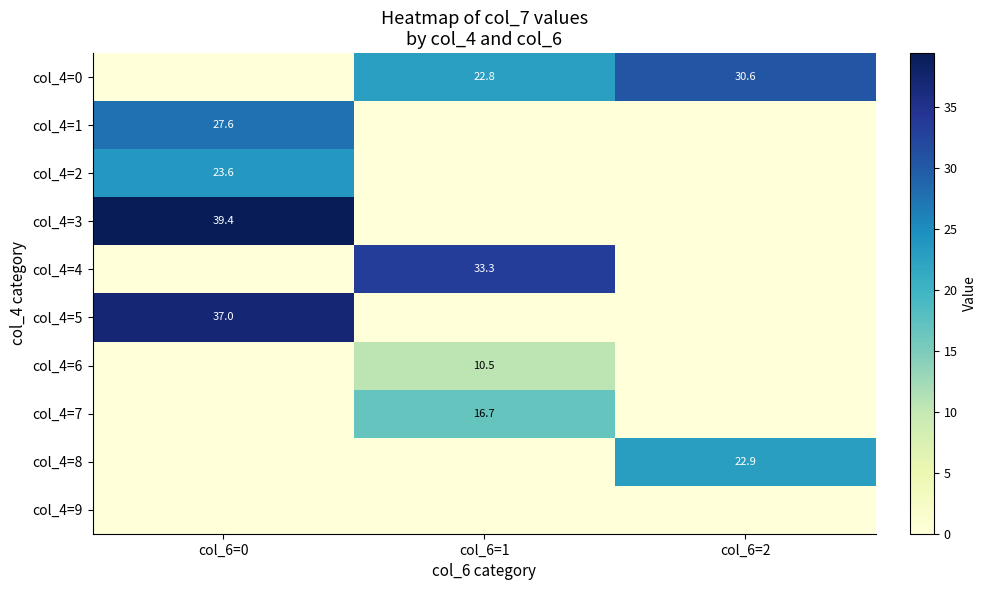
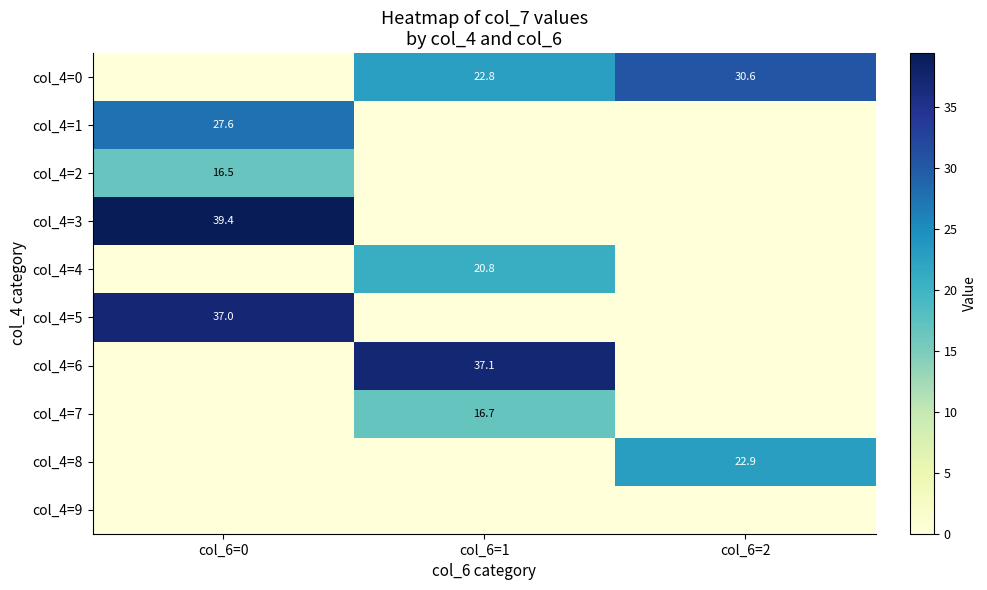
col_4=2, col_6=0: 23.6 -> 16.5
col_4=4, col_6=1: 33.3 -> 20.8
col_4=6, col_6=1: 10.5 -> 37.1
